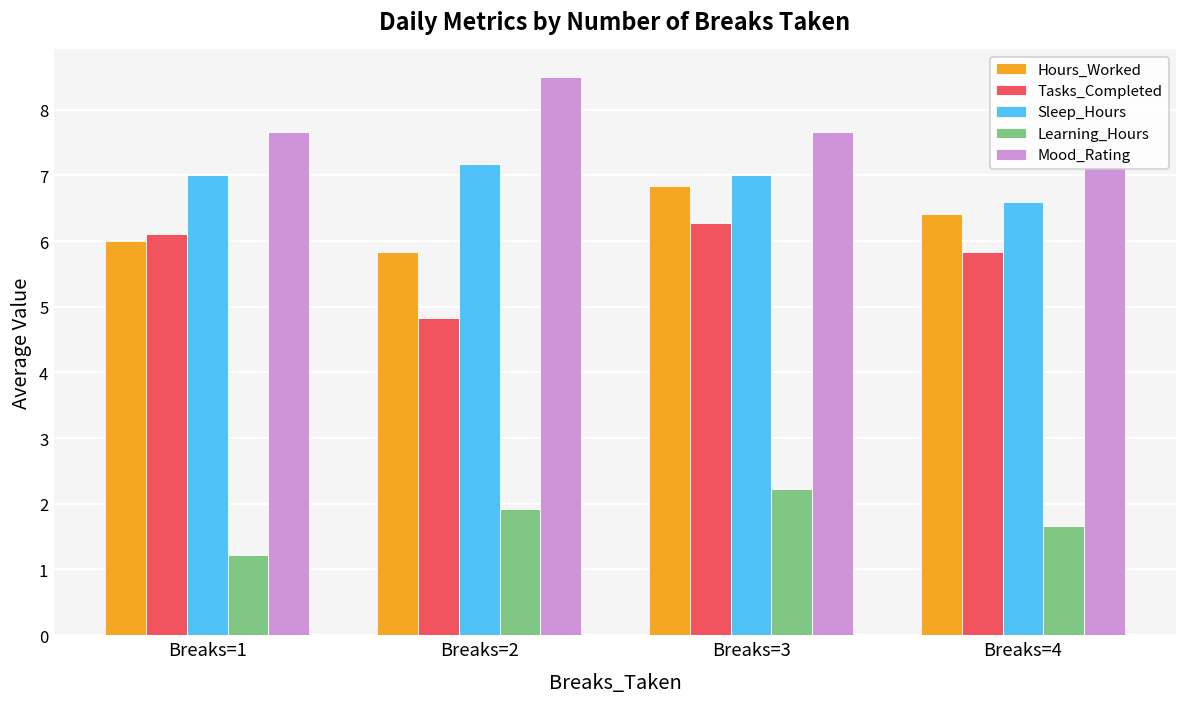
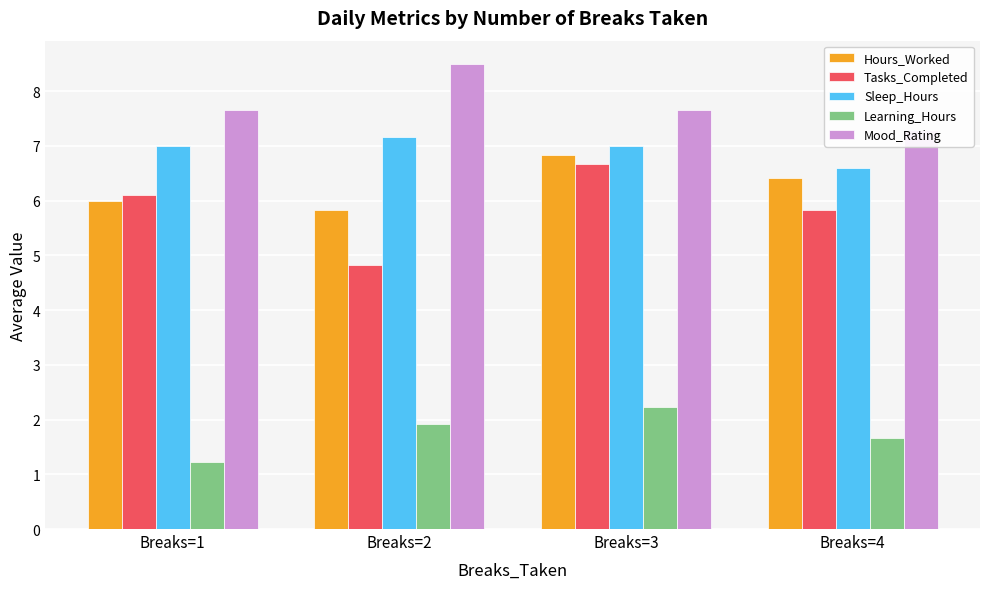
Tasks_Completed, Breaks=3: 6.3 -> 6.7
